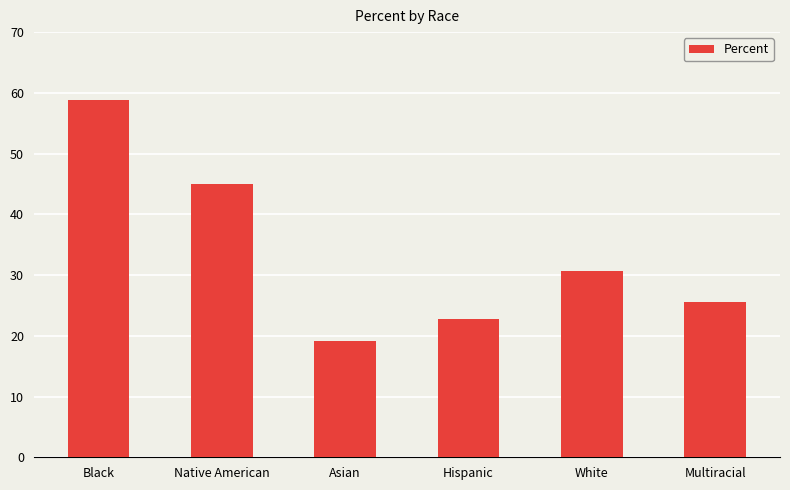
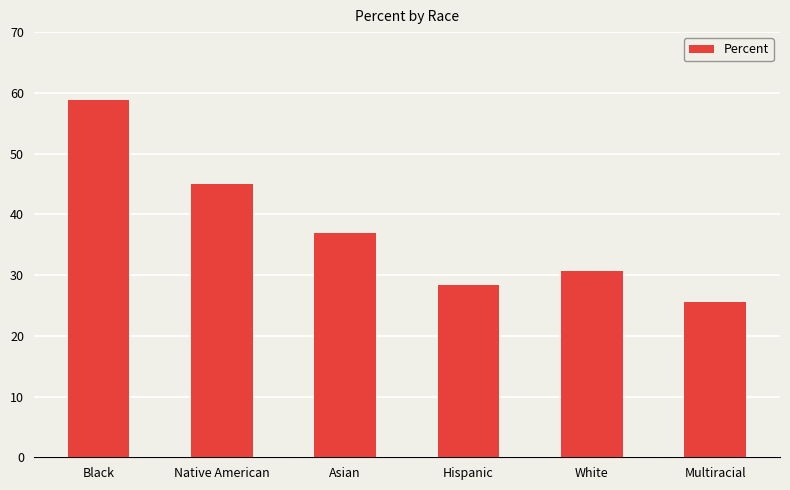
Asian: 19 -> 37
Hispanic: 23 -> 28
